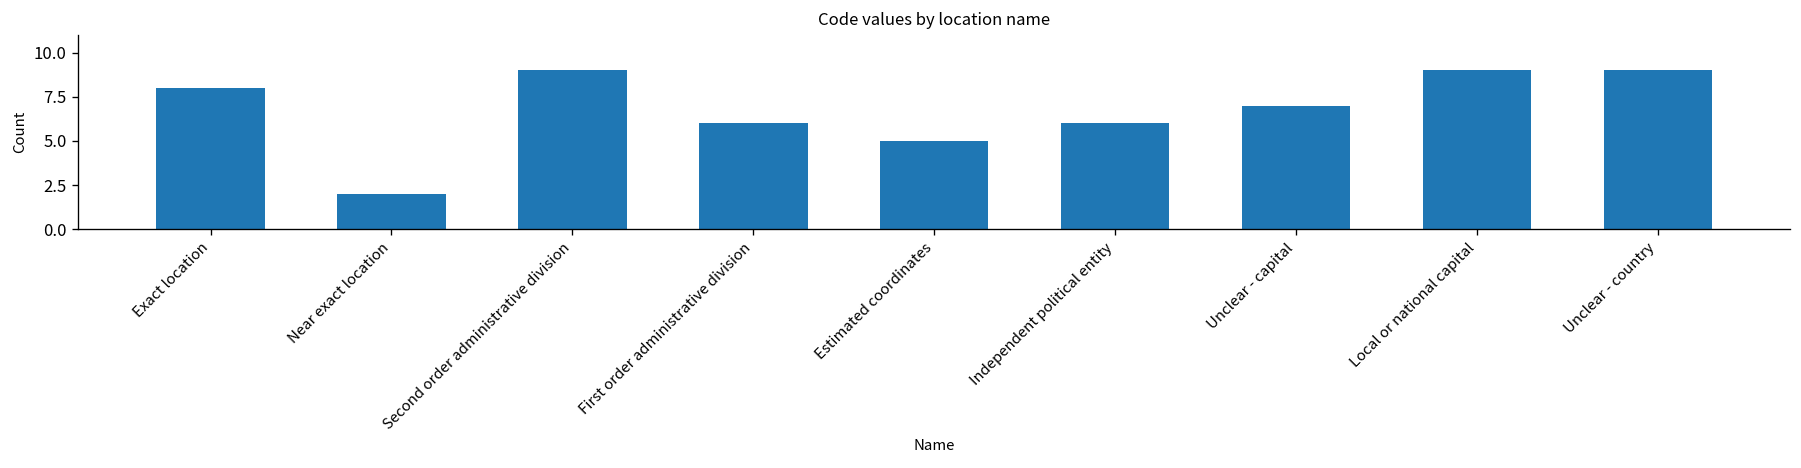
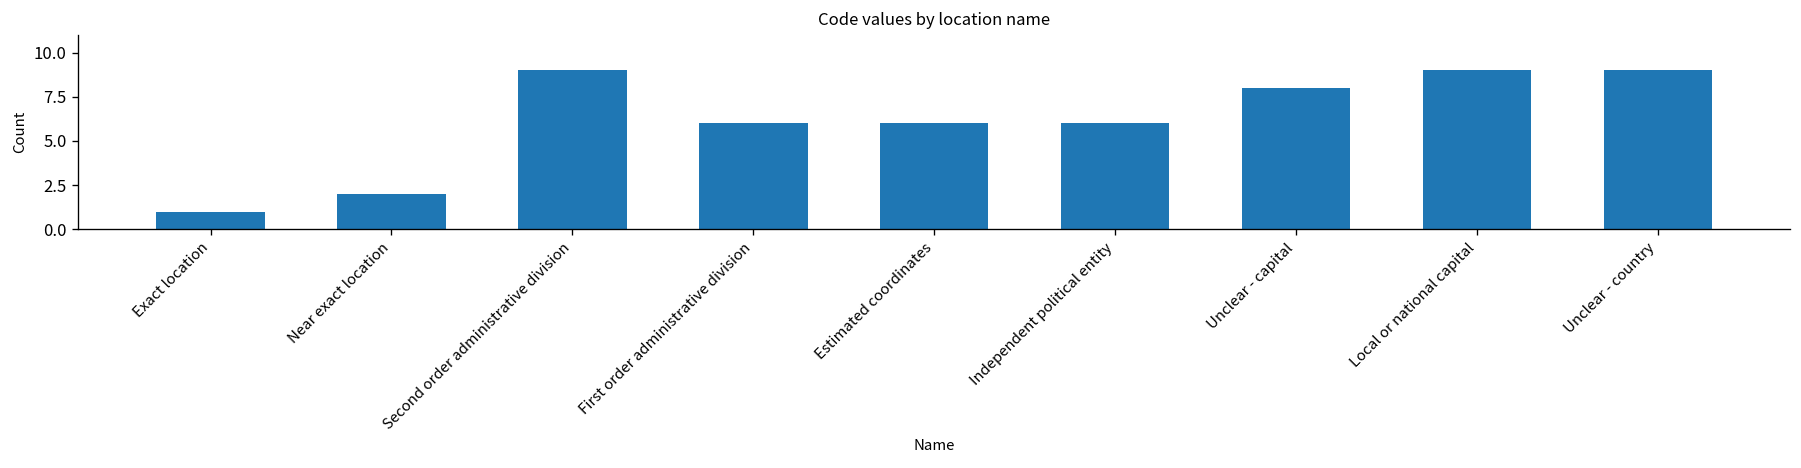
Exact location: 8 -> 1
Estimated coordinates: 5 -> 6
Unclear - capital: 7 -> 8
